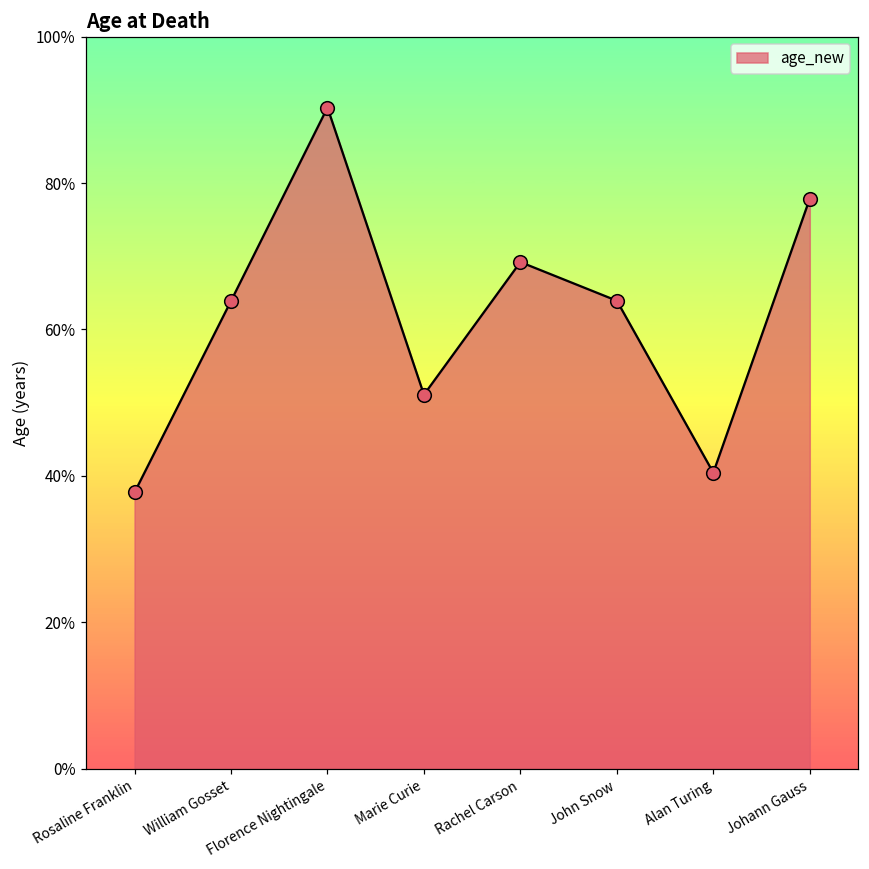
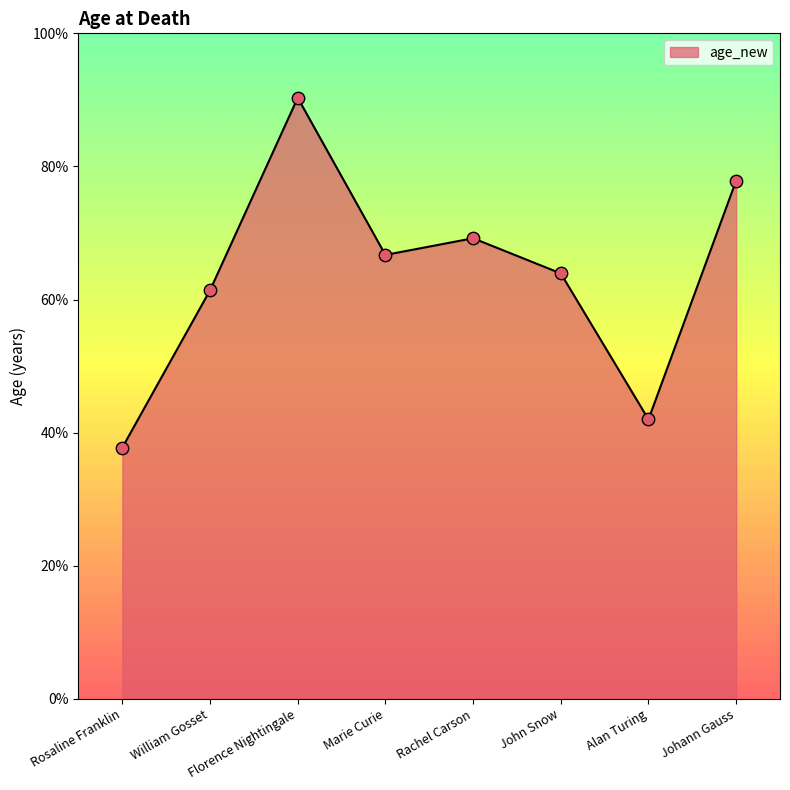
William Gosset: 64% -> 61%
Marie Curie: 51% -> 67%
Alan Turing: 40% -> 42%
